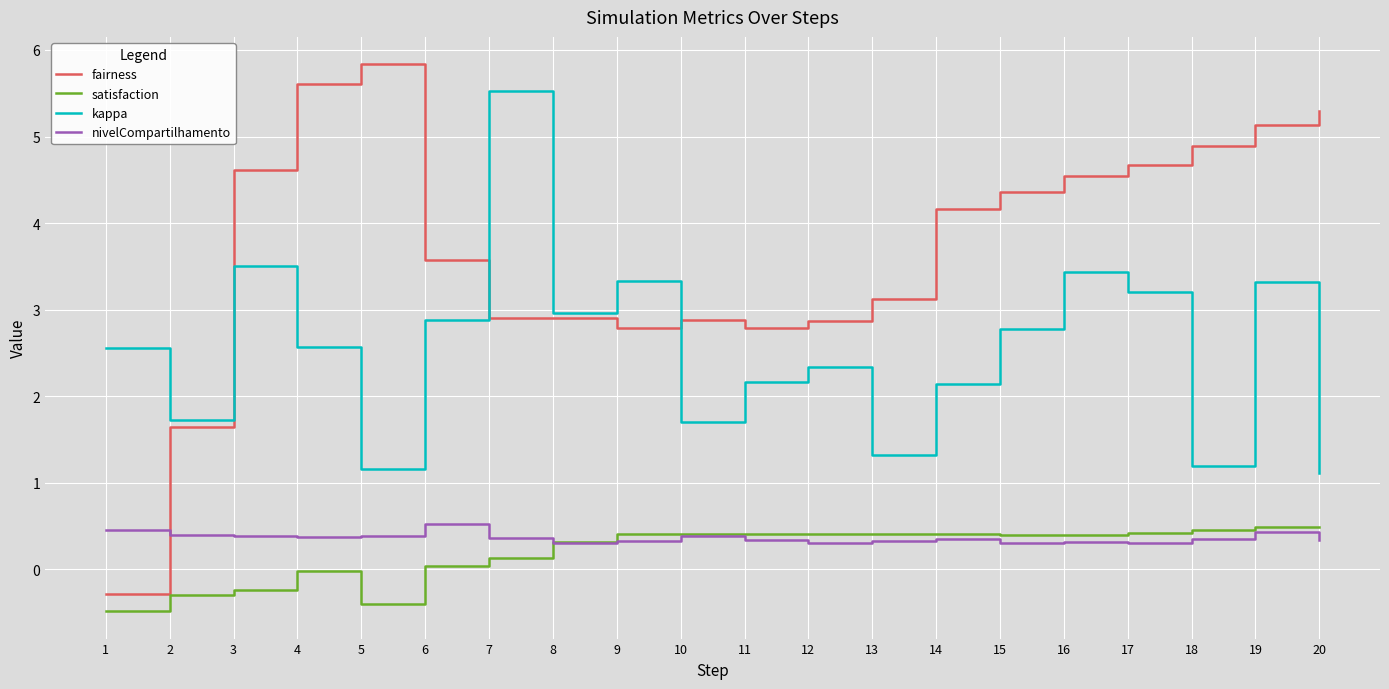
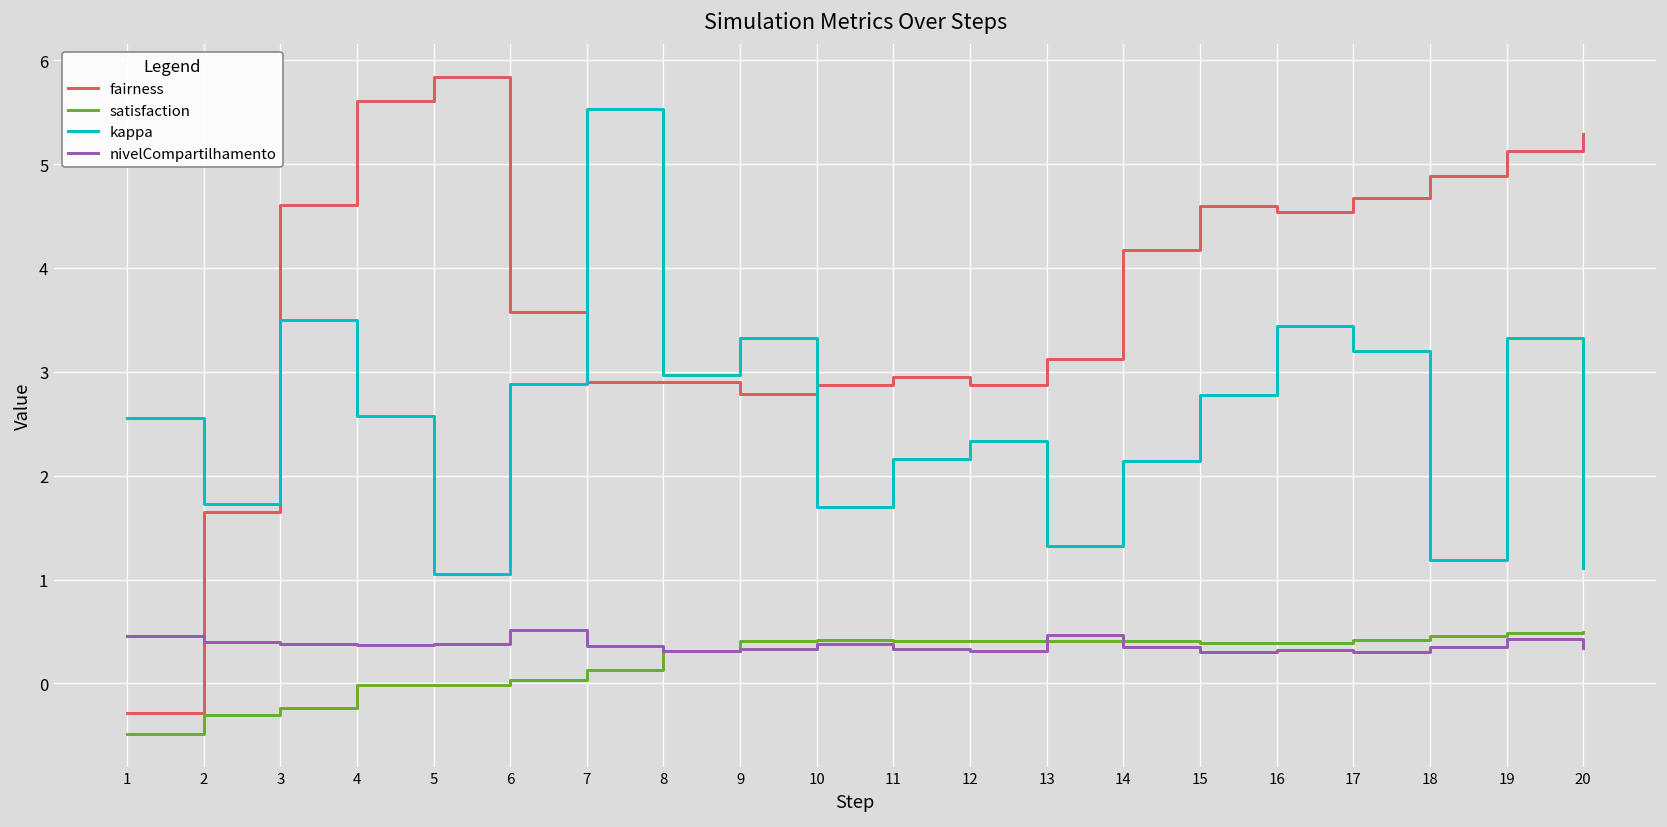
satisfaction, 5: -0.4 -> 0.0
kappa, 5: 1.2 -> 1.1
fairness, 11: 2.8 -> 2.9
nivelCompartilhamento, 13: 0.3 -> 0.5
fairness, 15: 4.4 -> 4.6
